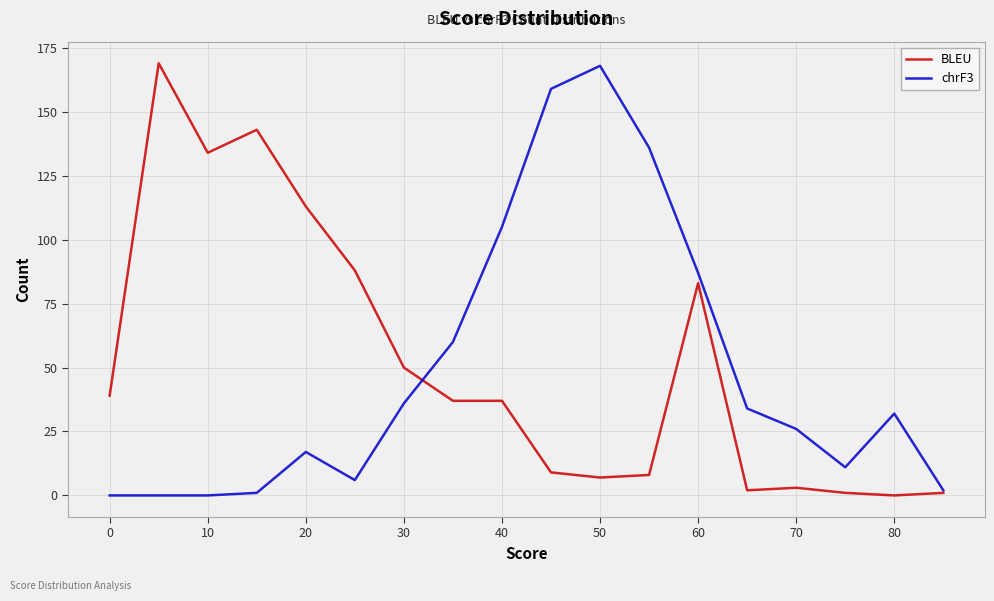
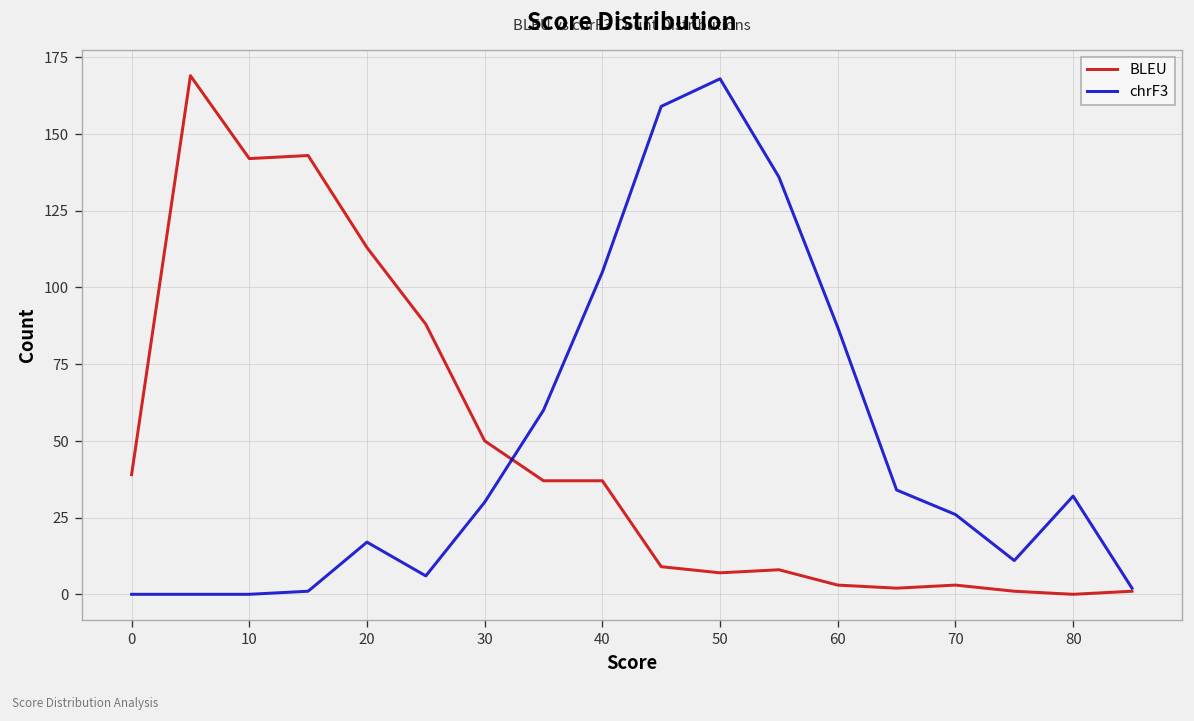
BLEU, 10: 134 -> 142
chrF3, 30: 36 -> 30
BLEU, 60: 83 -> 3
